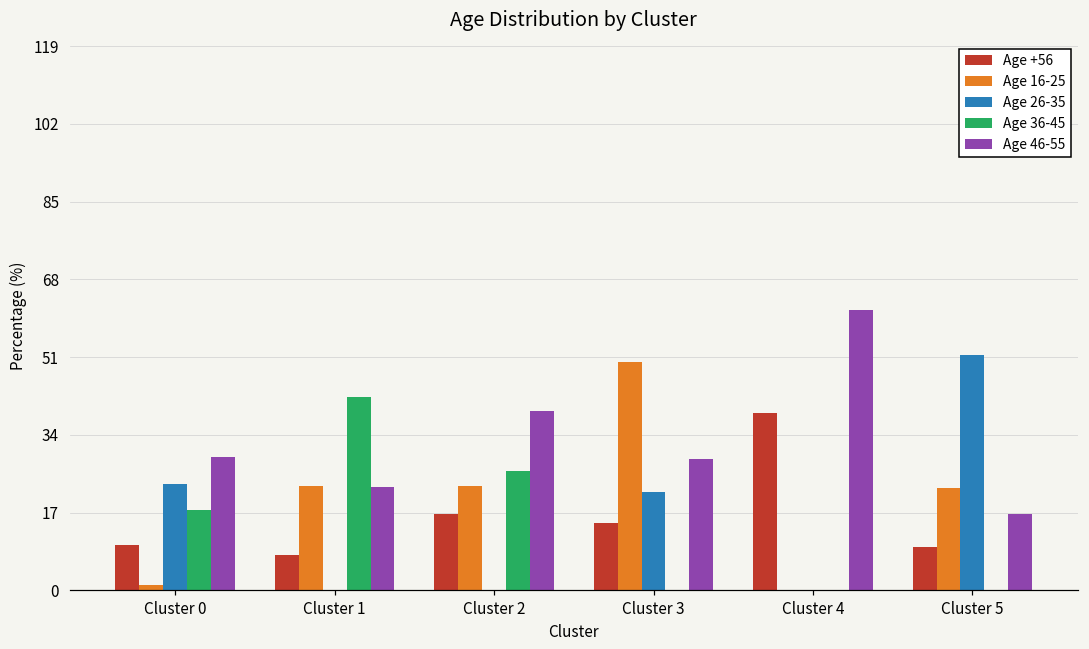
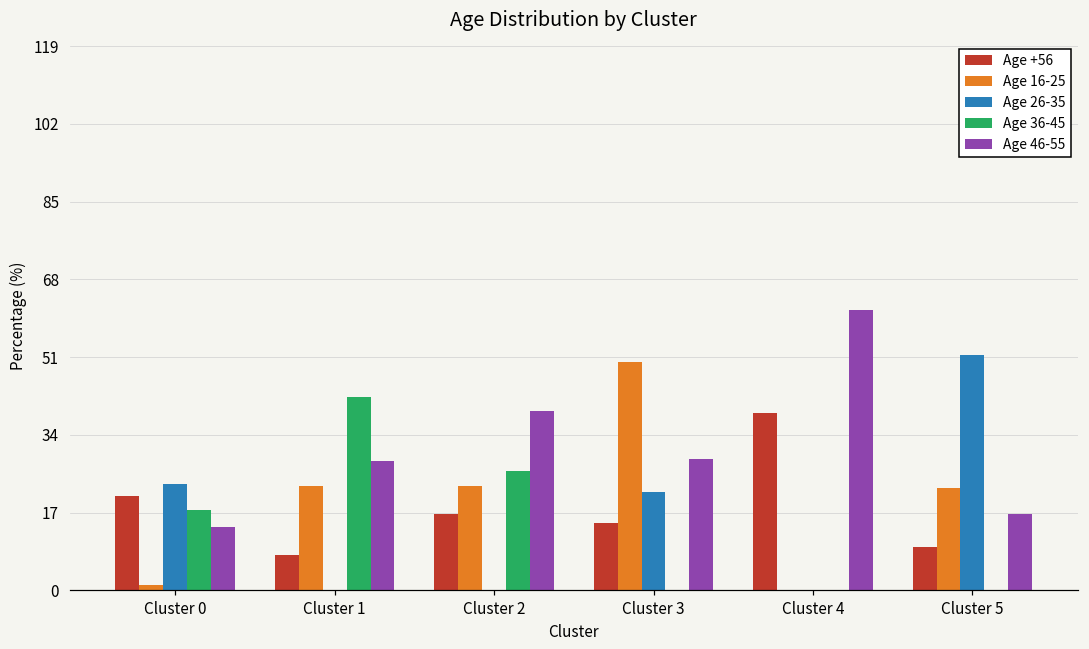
Age +56, Cluster 0: 10 -> 21
Age 46-55, Cluster 0: 29 -> 14
Age 46-55, Cluster 1: 23 -> 28
